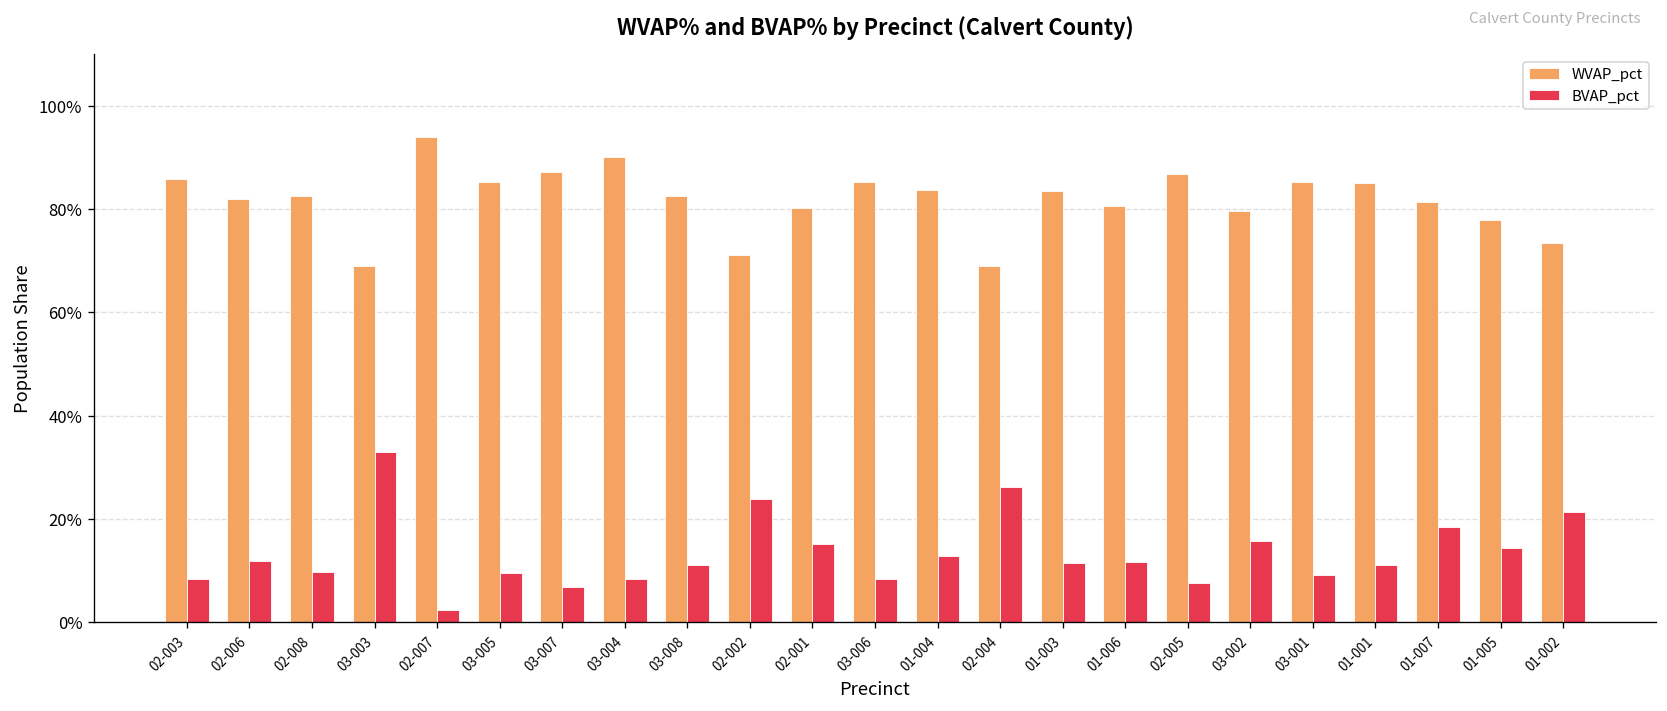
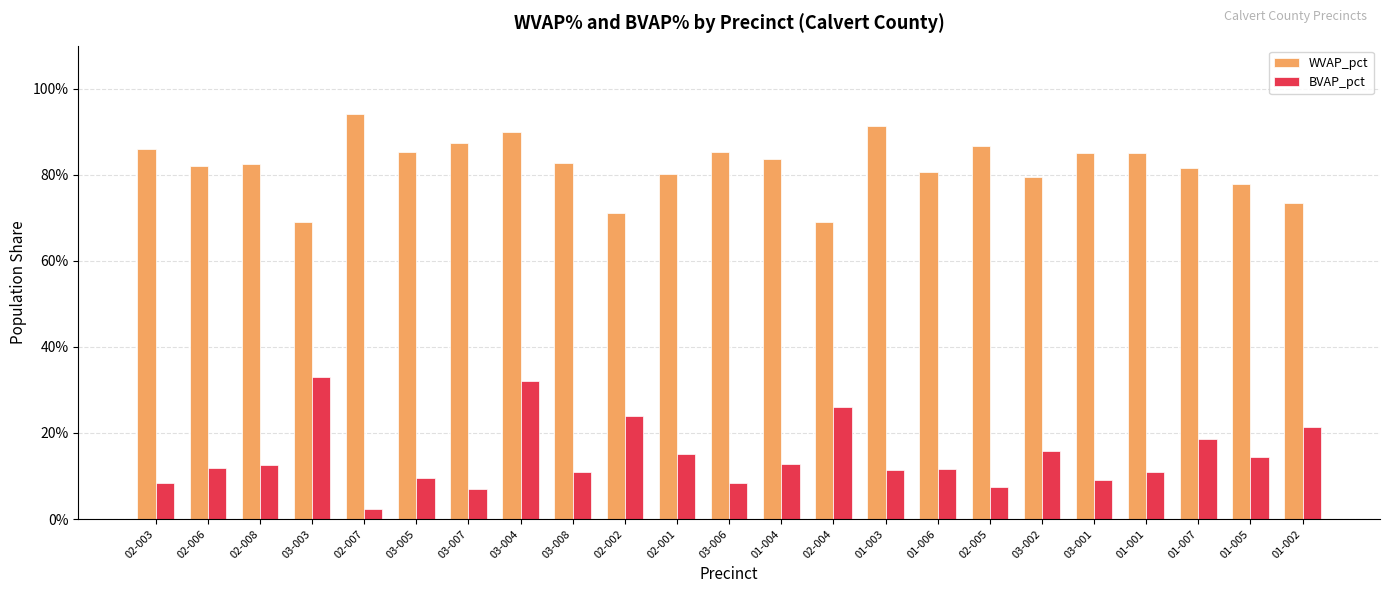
BVAP_pct, 02-008: 10% -> 13%
BVAP_pct, 03-004: 8% -> 32%
WVAP_pct, 01-003: 84% -> 91%
